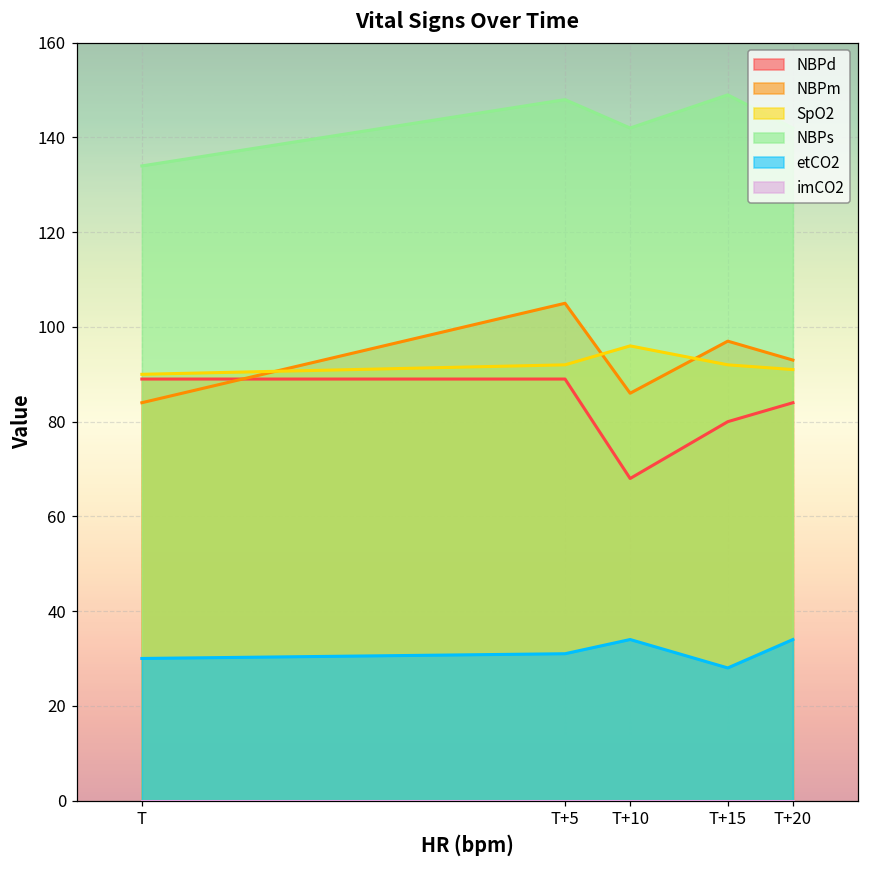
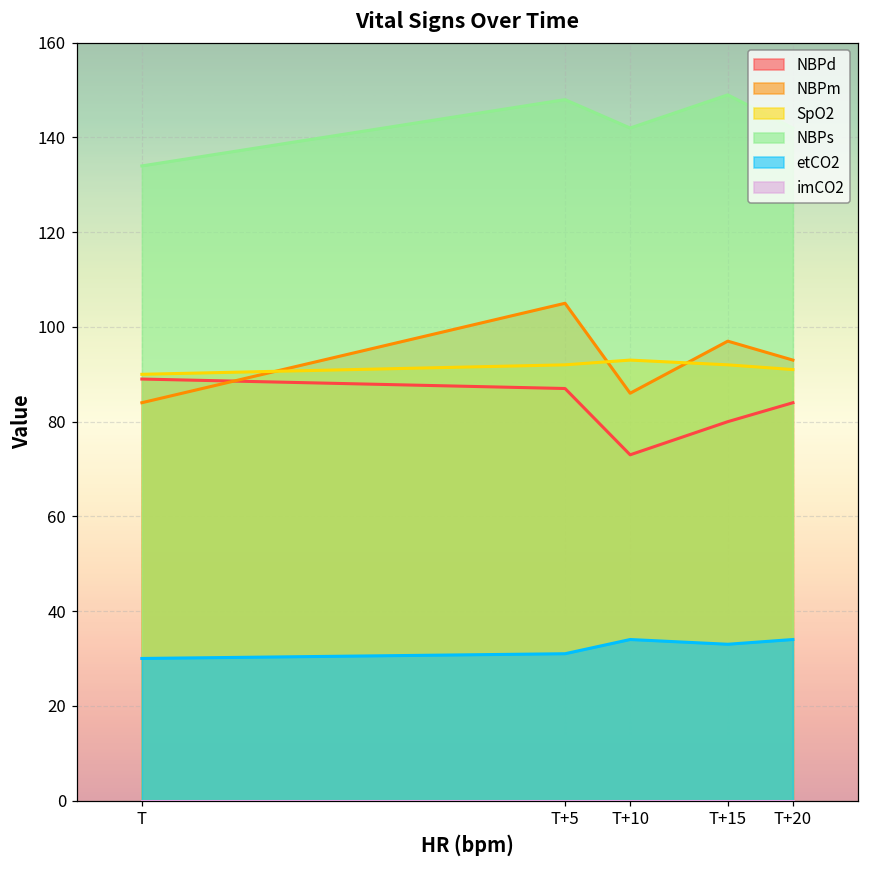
NBPd, T+5: 89 -> 87
NBPd, T+10: 68 -> 73
SpO2, T+10: 96 -> 93
etCO2, T+15: 28 -> 33
